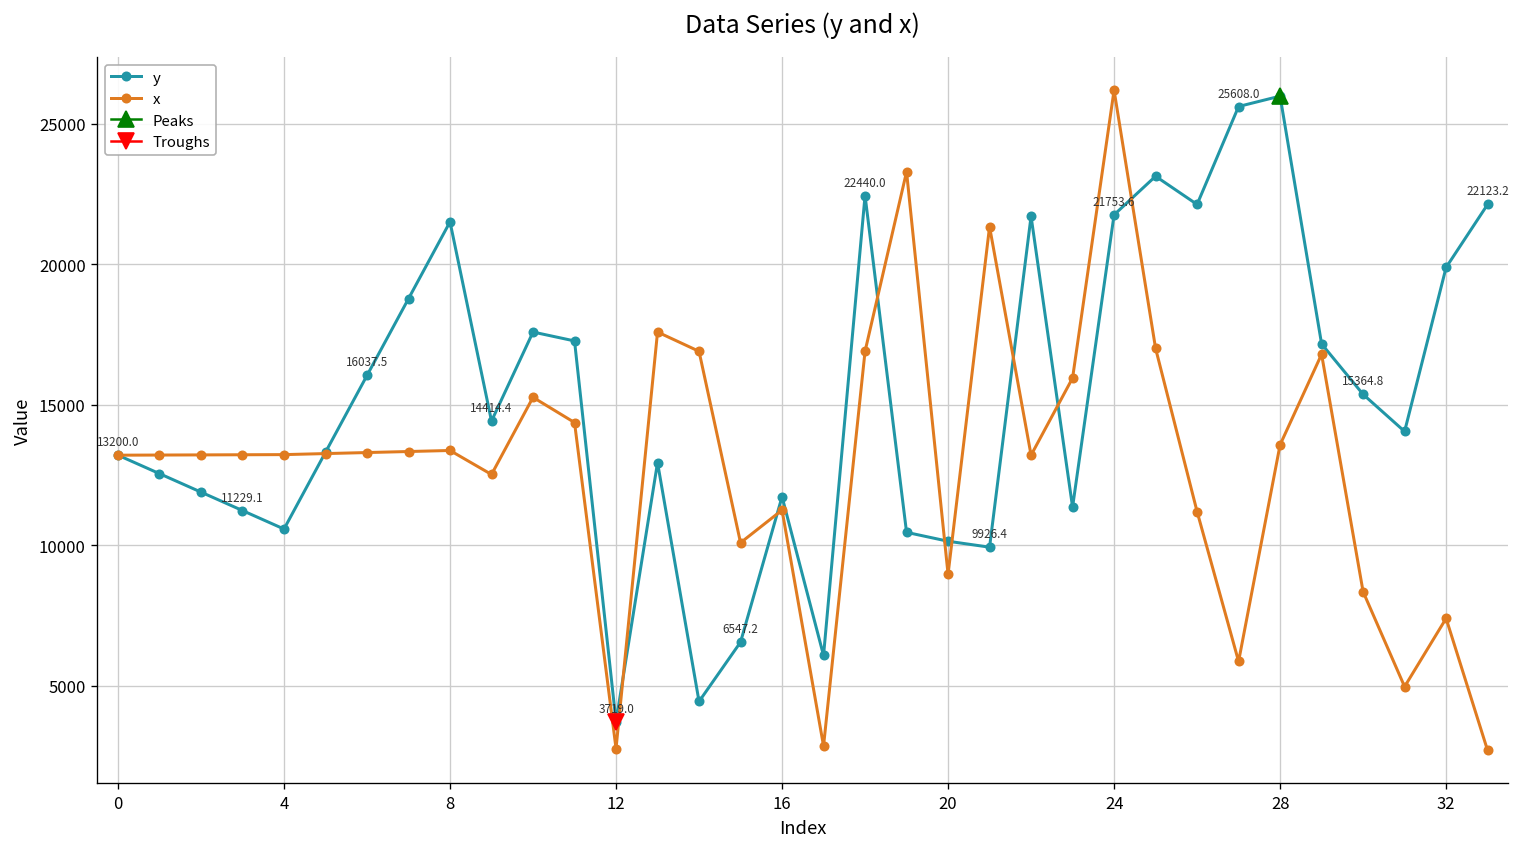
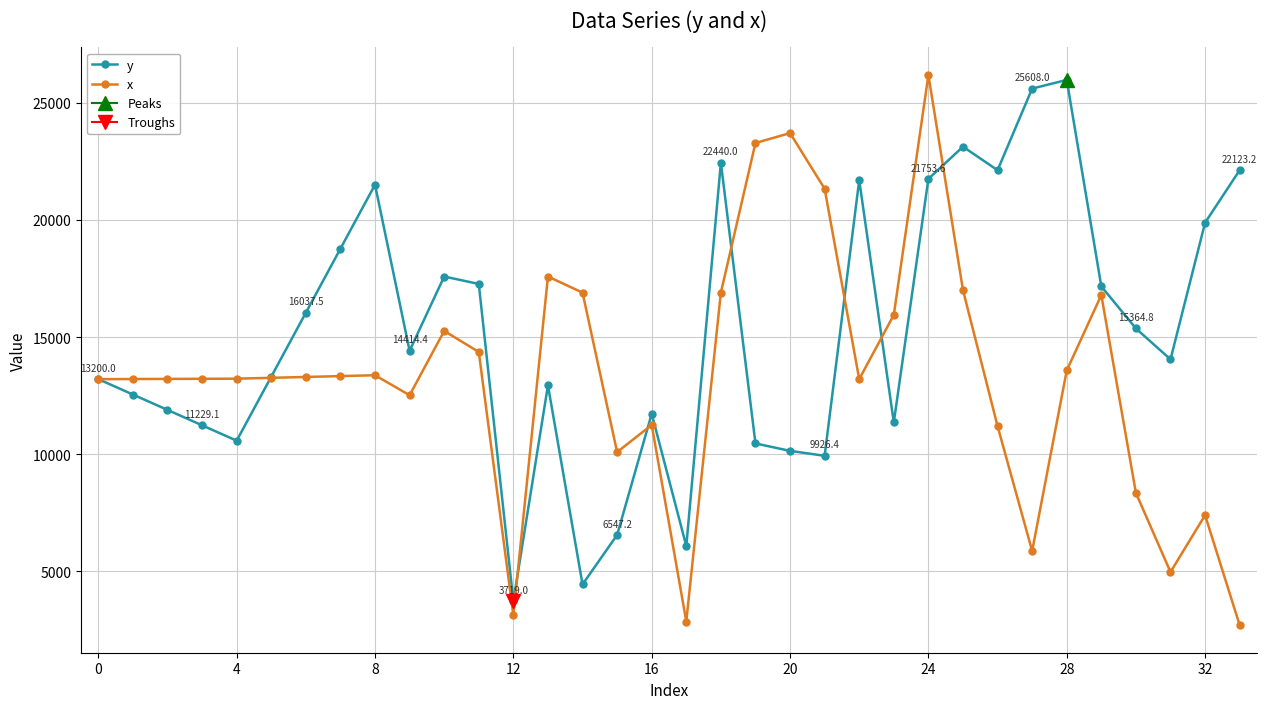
x, 12: 2800 -> 3100
x, 20: 9000 -> 23700
